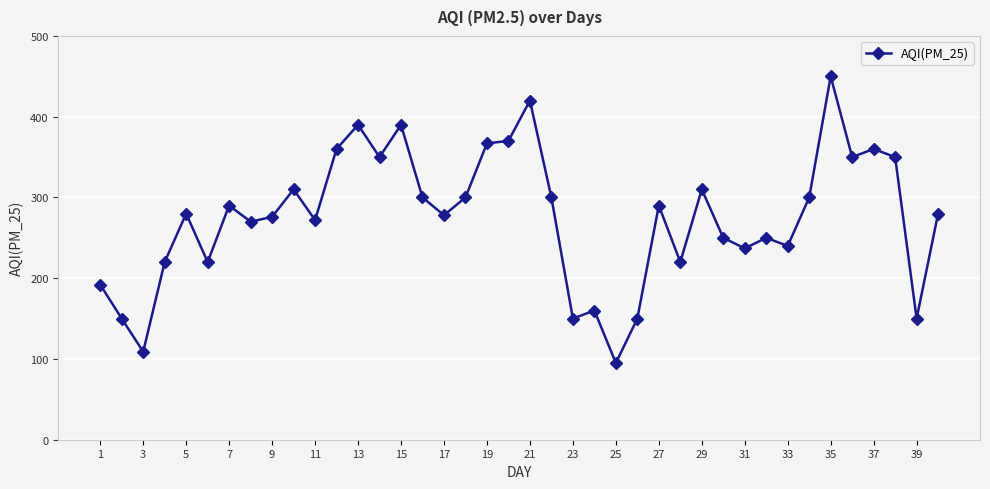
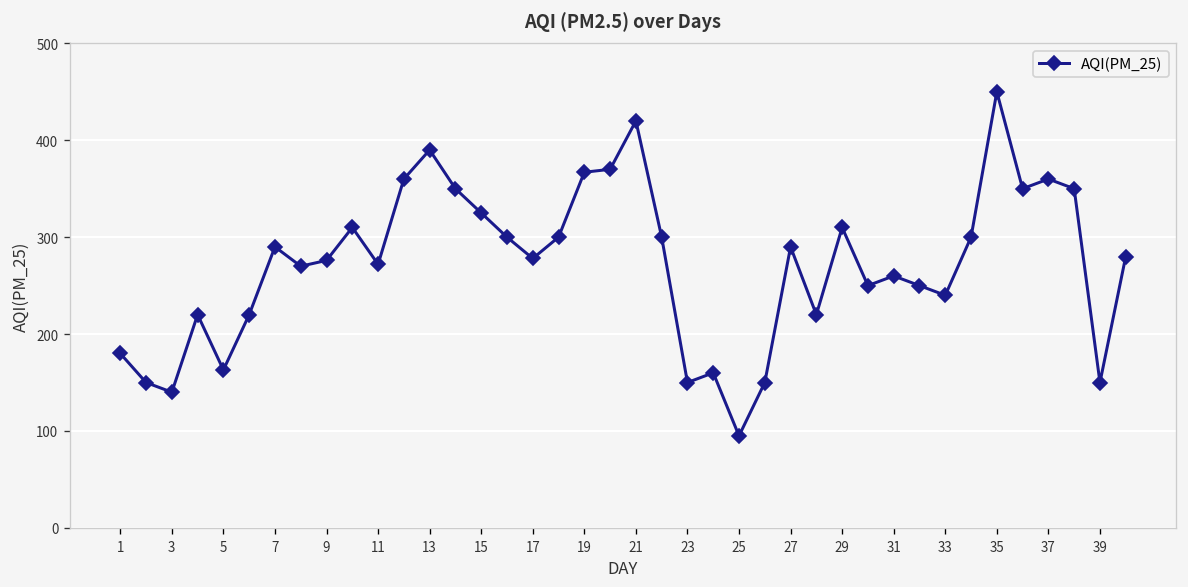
1: 190 -> 180
3: 110 -> 140
5: 280 -> 160
15: 390 -> 330
31: 240 -> 260
